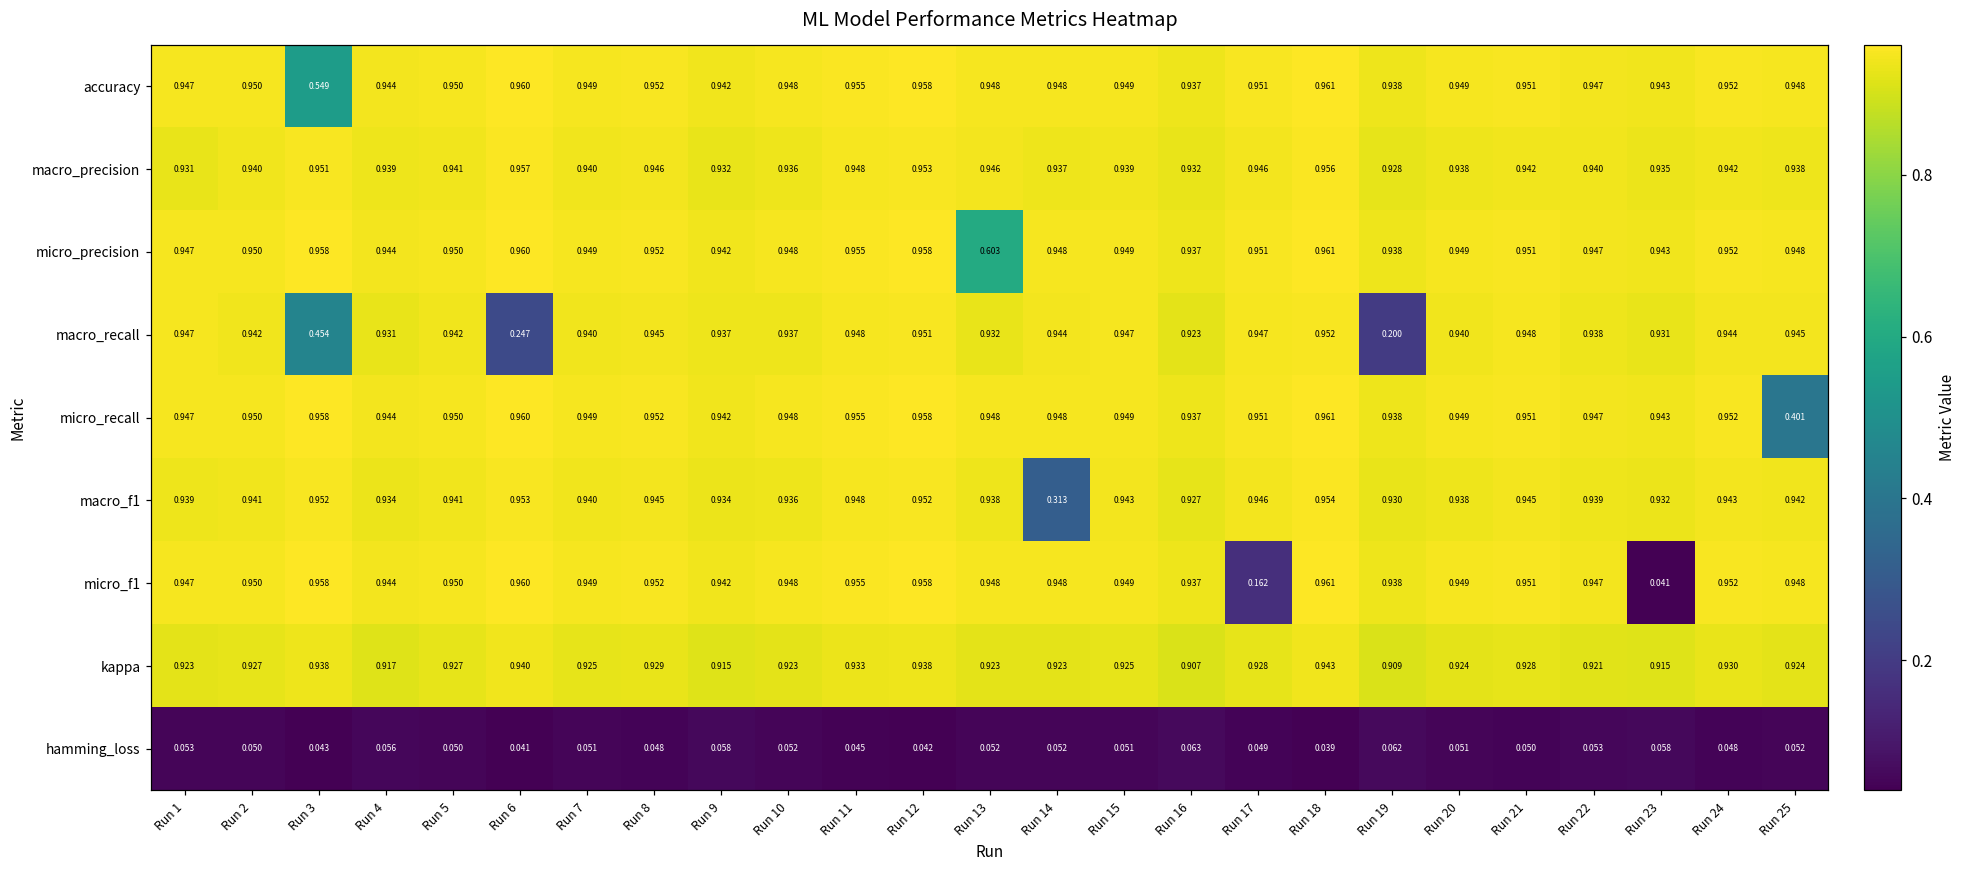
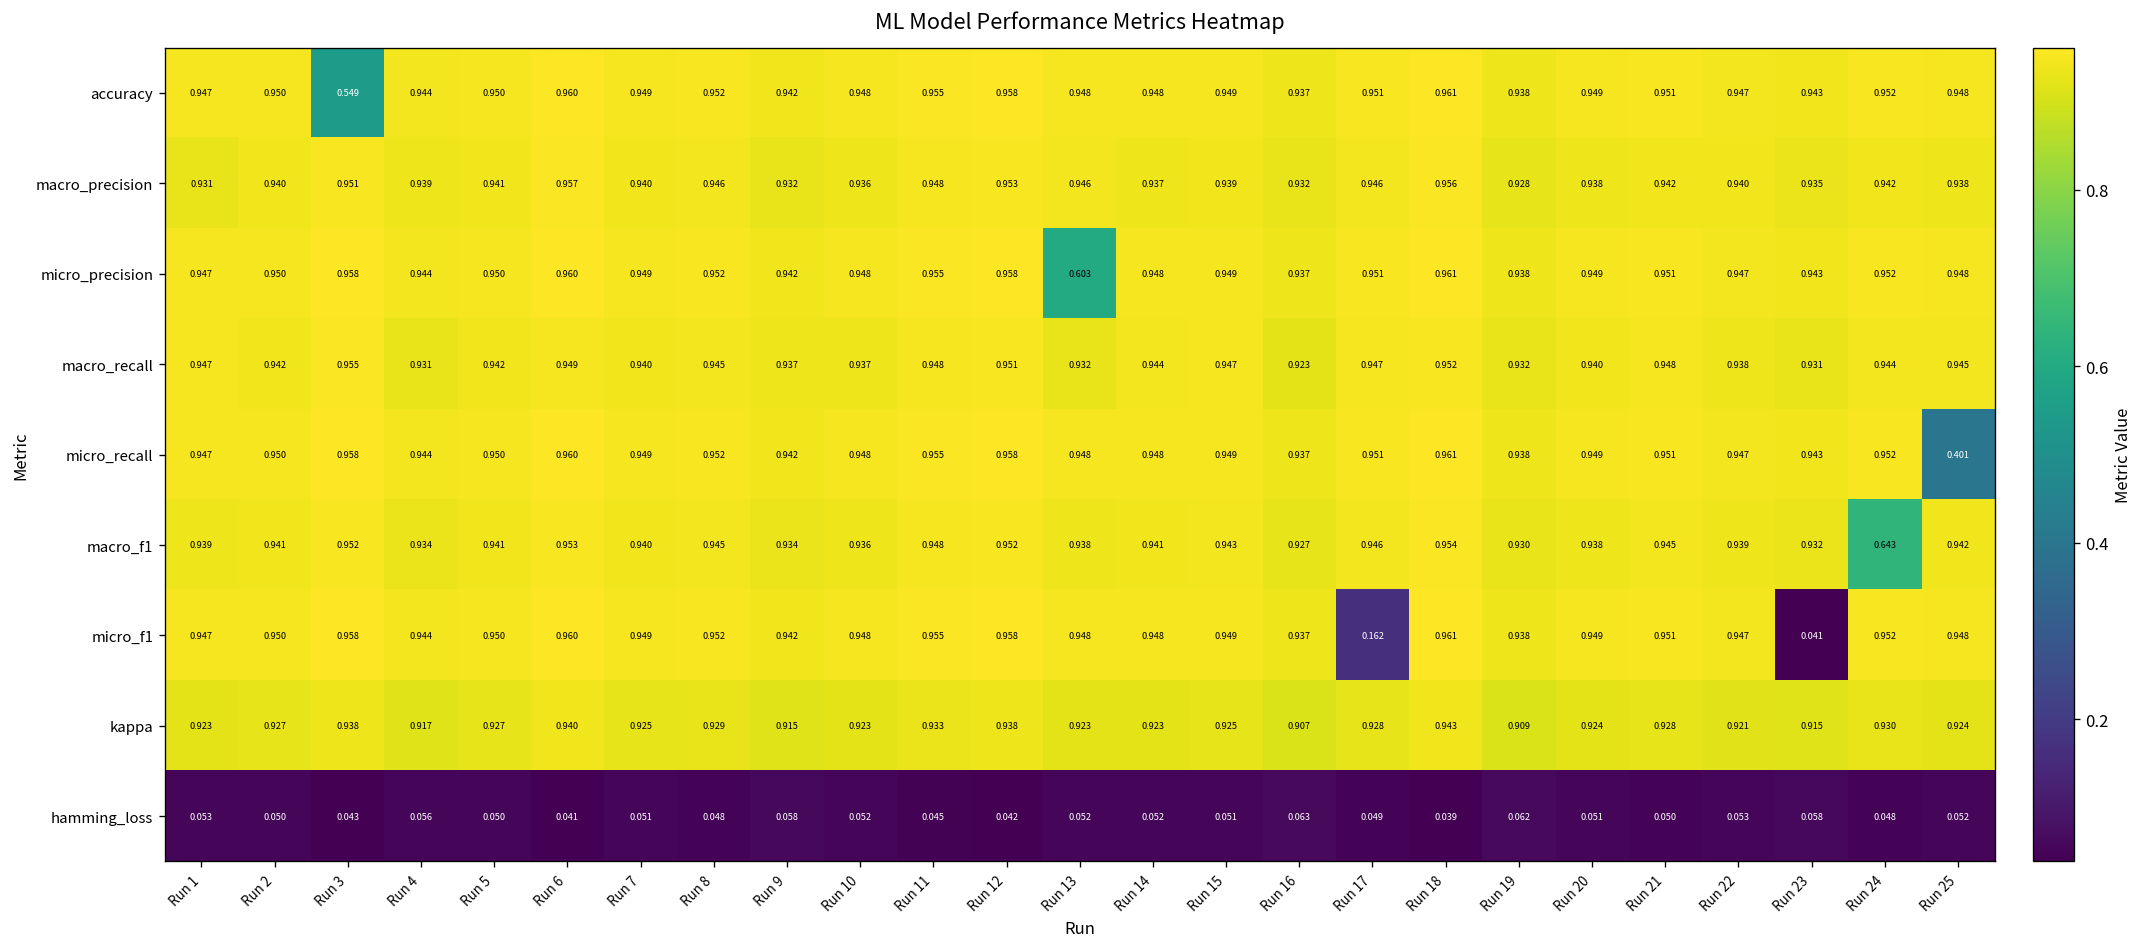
macro_recall, Run 3: 0.454 -> 0.955
macro_recall, Run 6: 0.247 -> 0.949
macro_recall, Run 19: 0.200 -> 0.932
macro_f1, Run 14: 0.313 -> 0.941
macro_f1, Run 24: 0.943 -> 0.643
